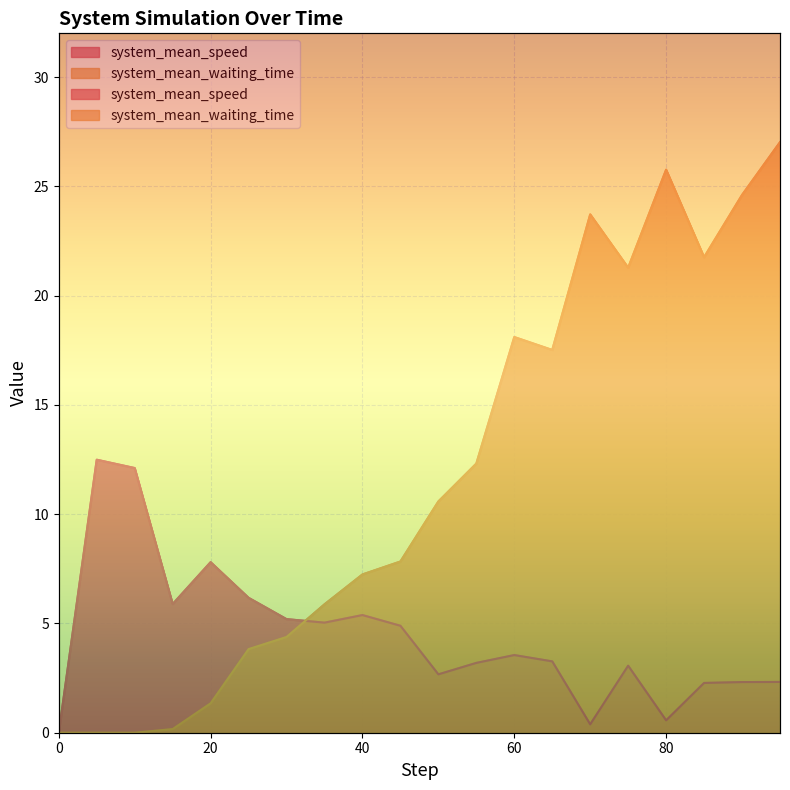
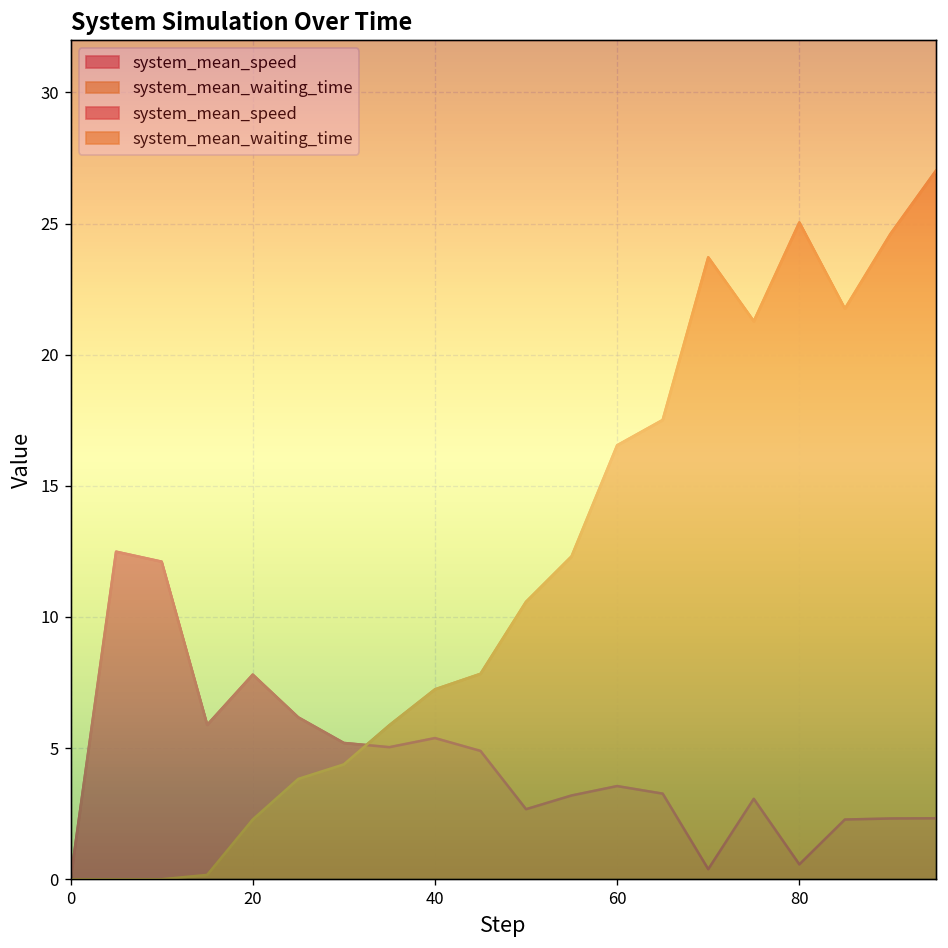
system_mean_waiting_time, 20: 1.3 -> 2.3
system_mean_waiting_time, 60: 18.1 -> 16.5
system_mean_waiting_time, 80: 25.8 -> 25.0
